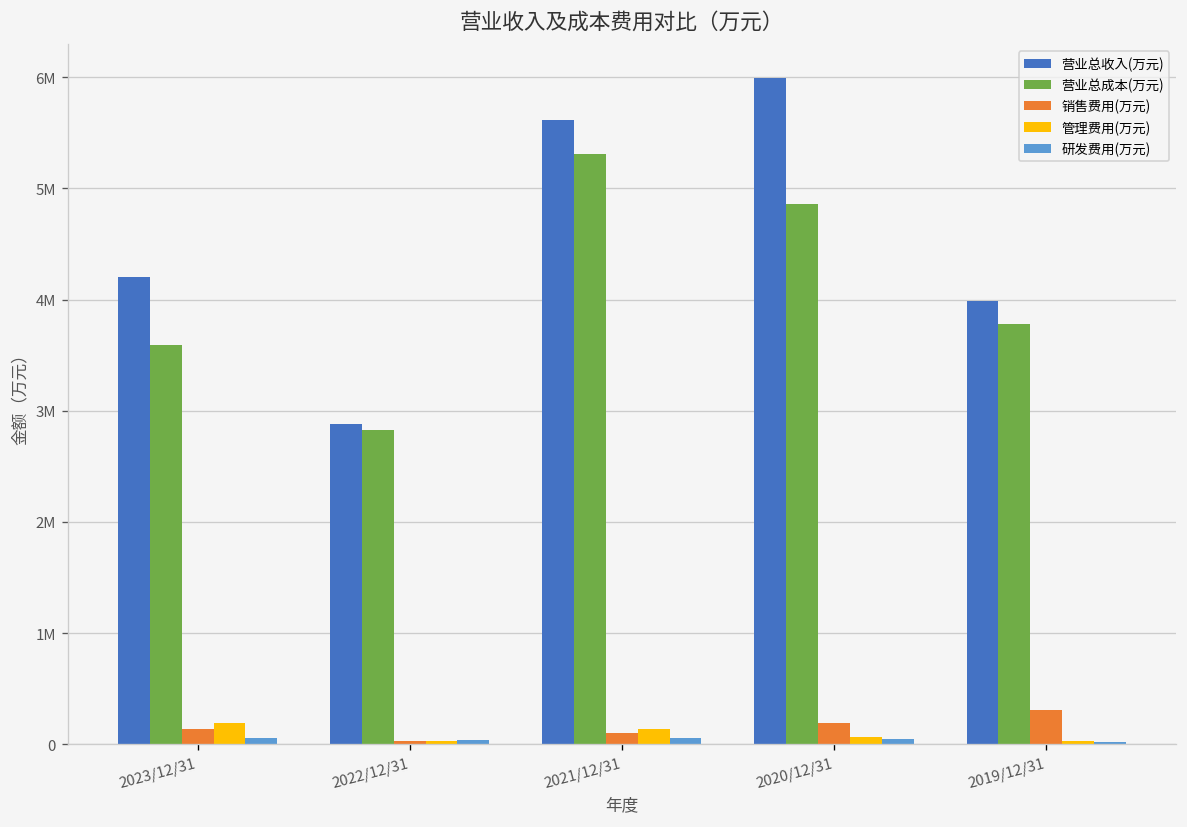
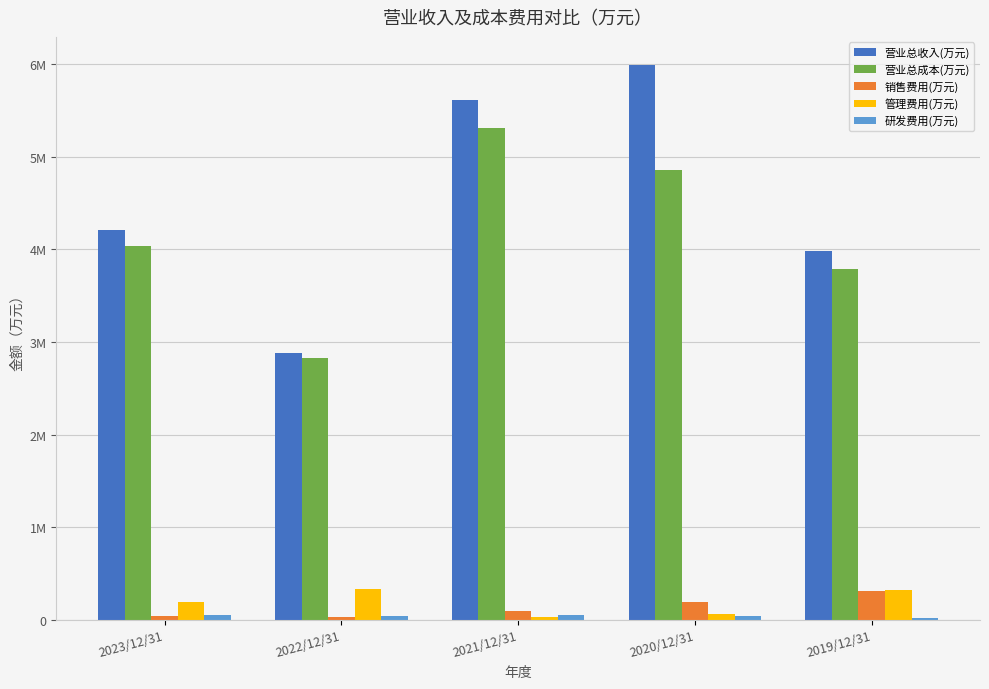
营业总成本(万元), 2023/12/31: 3600000 -> 4000000
销售费用(万元), 2023/12/31: 100000 -> 0
管理费用(万元), 2022/12/31: 0 -> 300000
管理费用(万元), 2021/12/31: 100000 -> 0
管理费用(万元), 2019/12/31: 0 -> 300000
